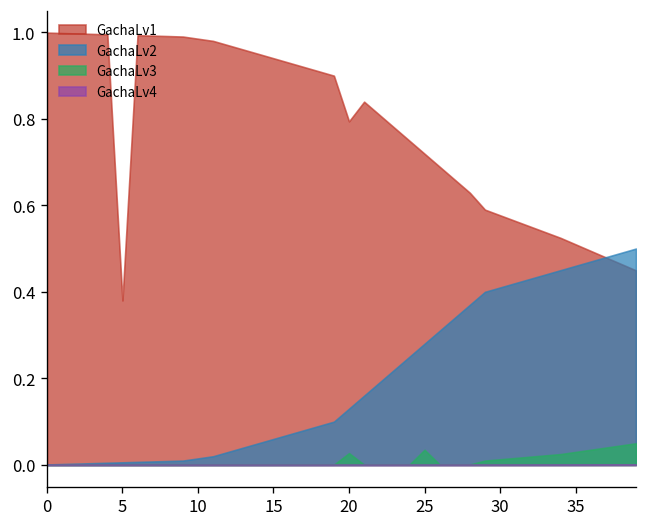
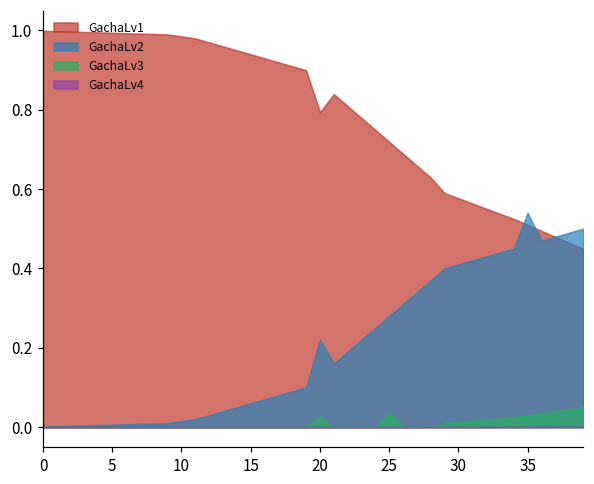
GachaLv1, 5: 0.38 -> 0.99
GachaLv2, 20: 0.13 -> 0.22
GachaLv2, 35: 0.46 -> 0.54
